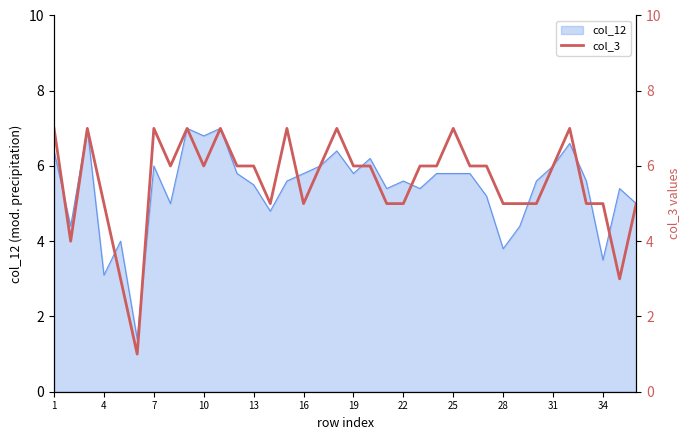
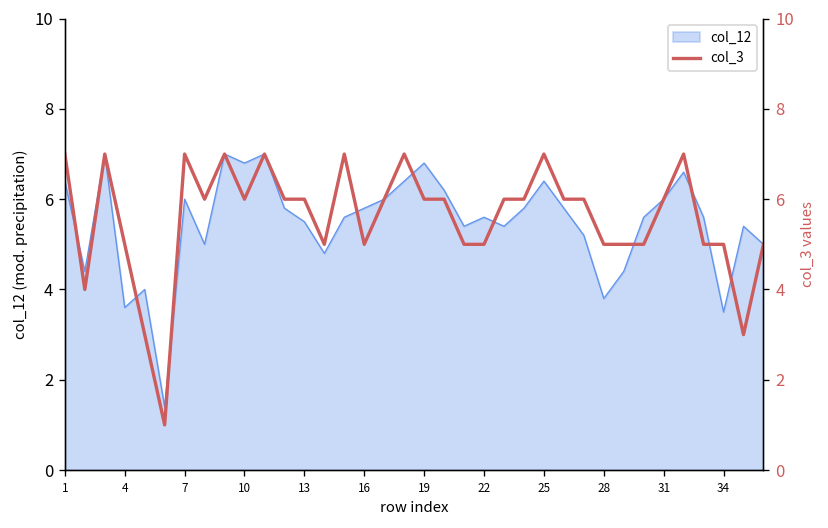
col_12, 4: 3.1 -> 3.6
col_12, 19: 5.8 -> 6.8
col_12, 25: 5.8 -> 6.4
